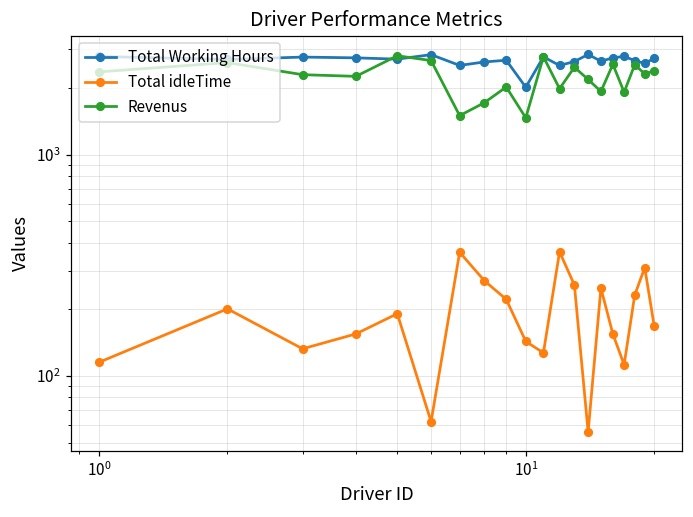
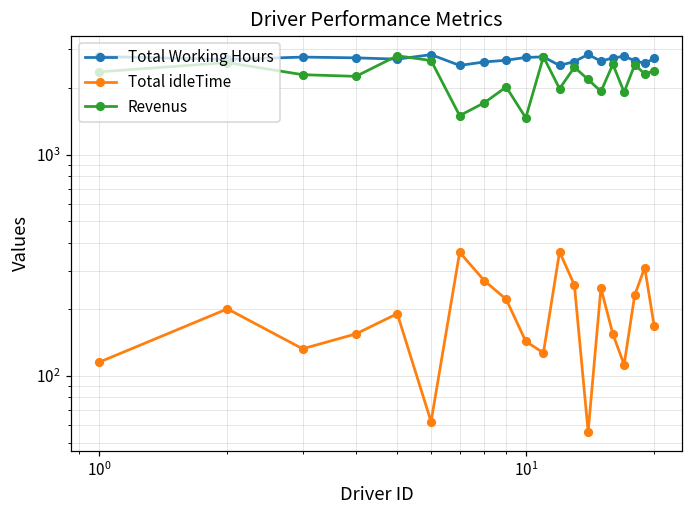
Total Working Hours, 10^1: 2000 -> 2800
